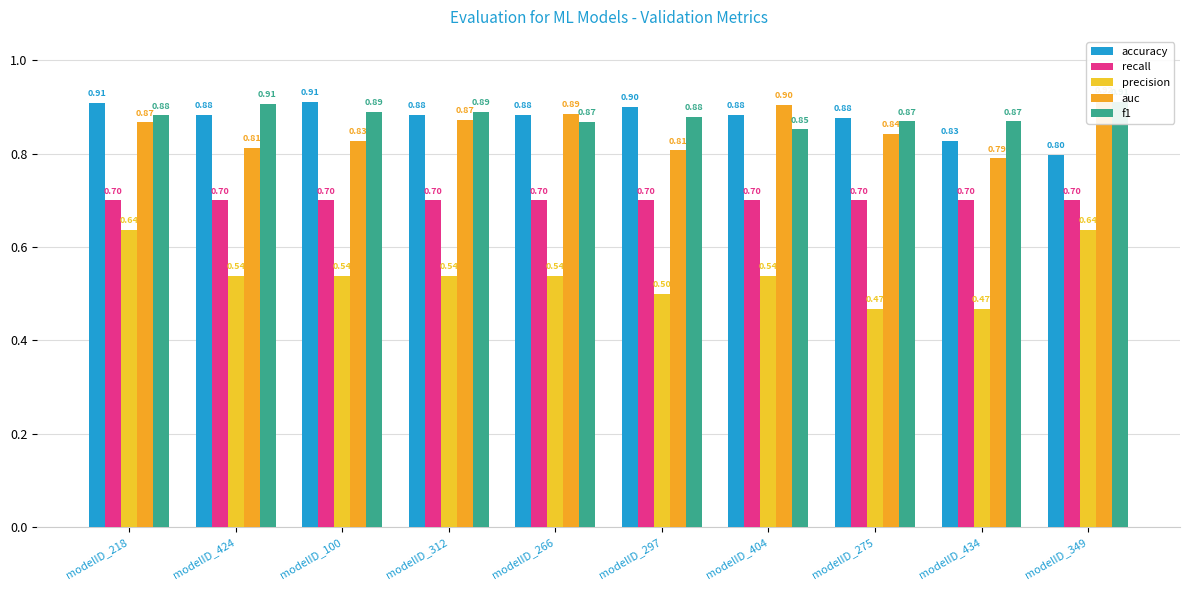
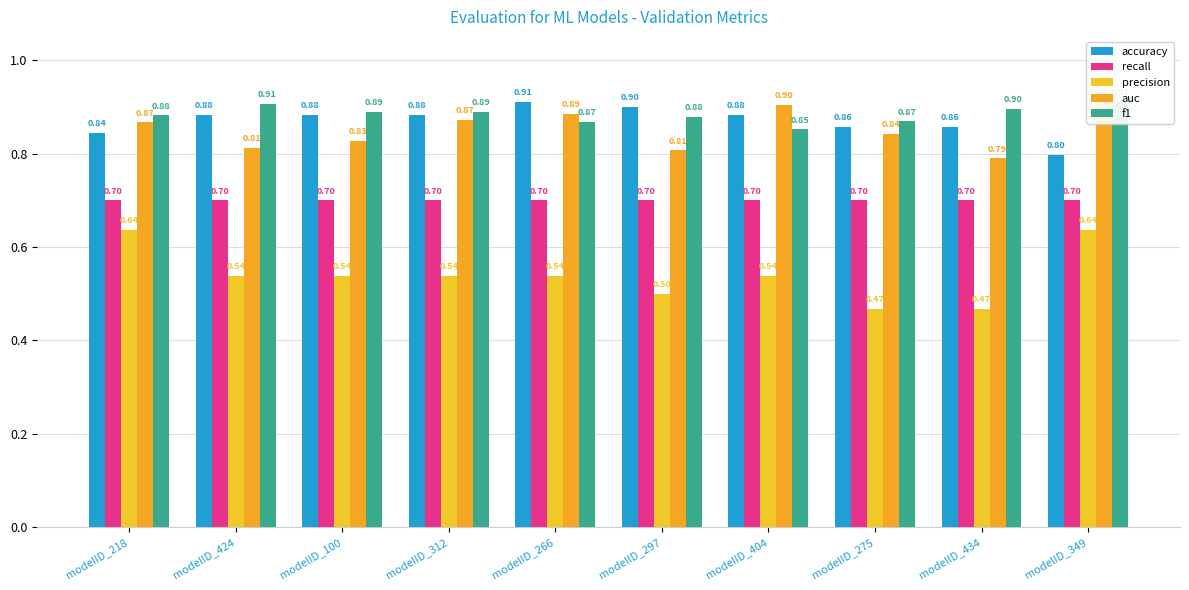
accuracy, modelID_218: 0.91 -> 0.84
accuracy, modelID_100: 0.91 -> 0.88
accuracy, modelID_266: 0.88 -> 0.91
accuracy, modelID_275: 0.88 -> 0.86
accuracy, modelID_434: 0.83 -> 0.86
f1, modelID_434: 0.87 -> 0.90
